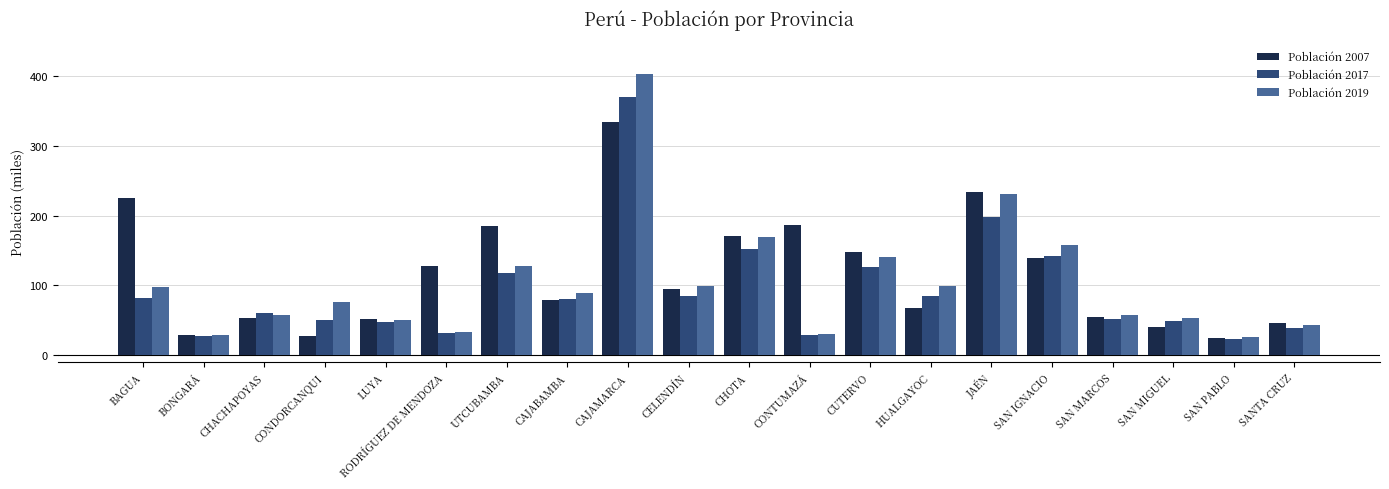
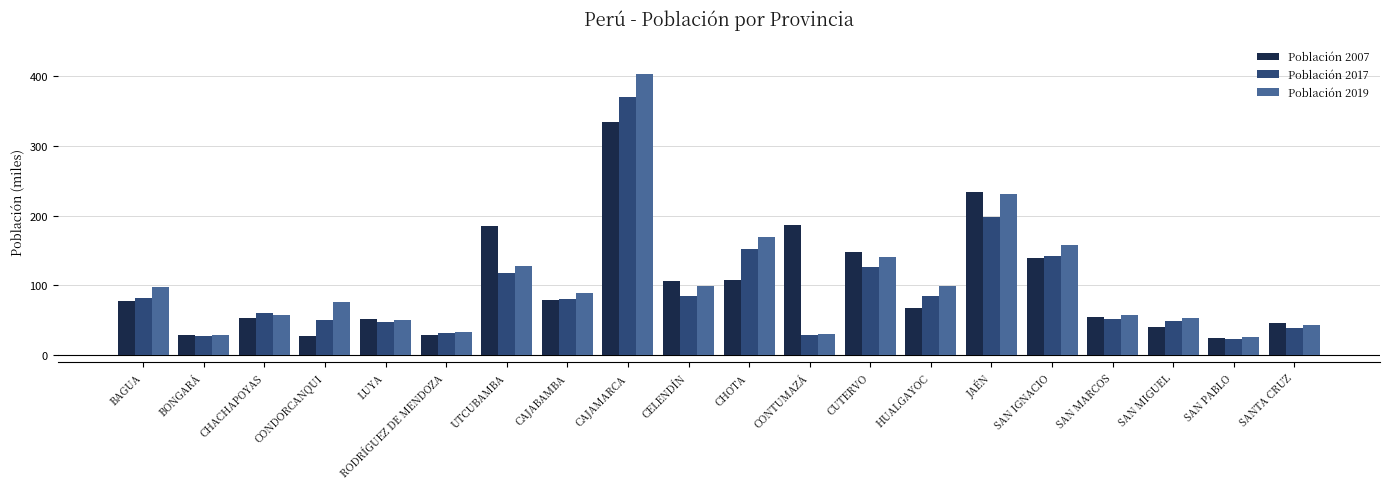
Población 2007, BAGUA: 230 -> 80
Población 2007, RODRÍGUEZ DE MENDOZA: 130 -> 30
Población 2007, CELENDÍN: 90 -> 110
Población 2007, CHOTA: 170 -> 110
